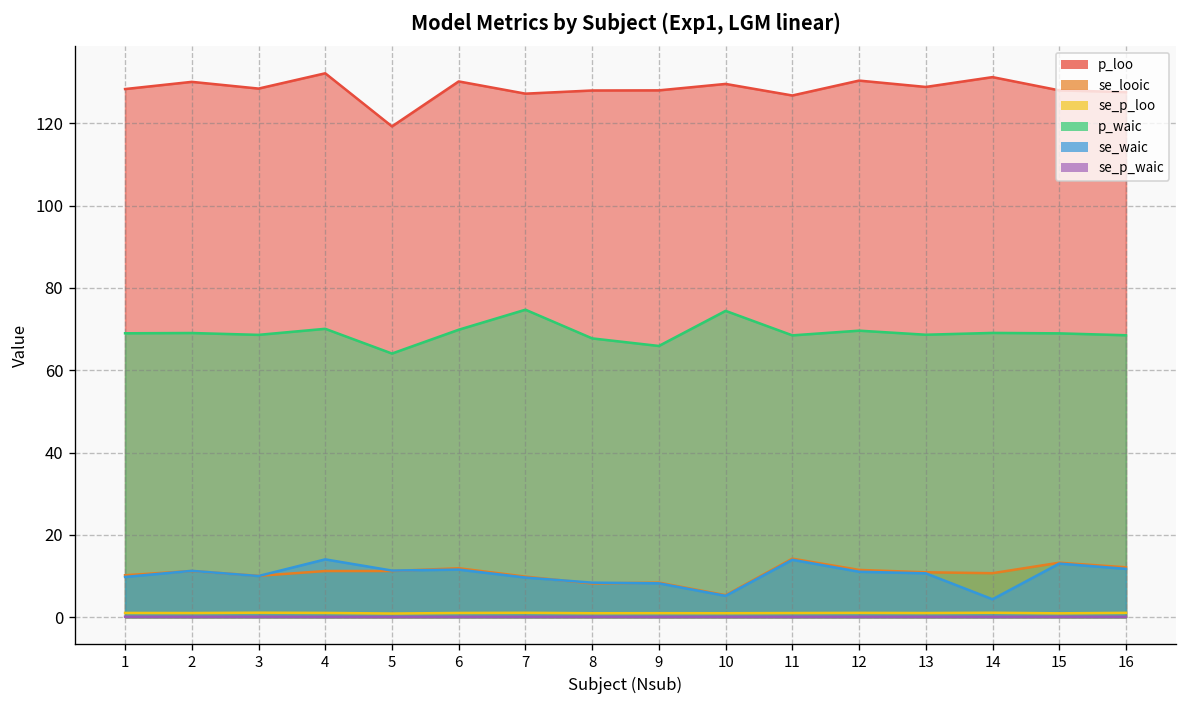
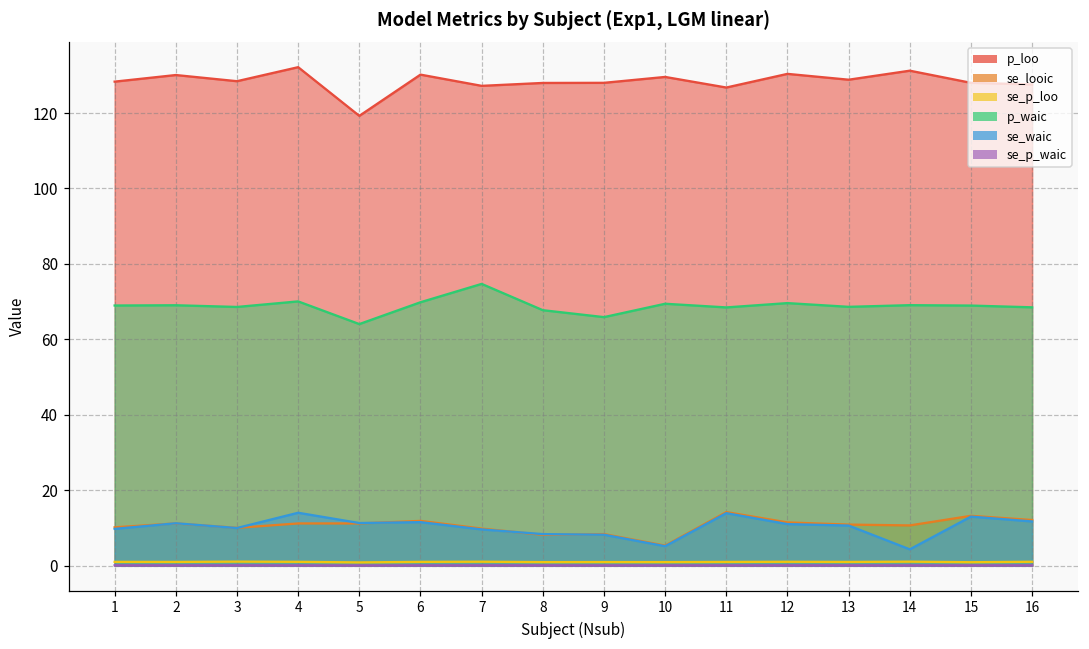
p_waic, 10: 74 -> 69
